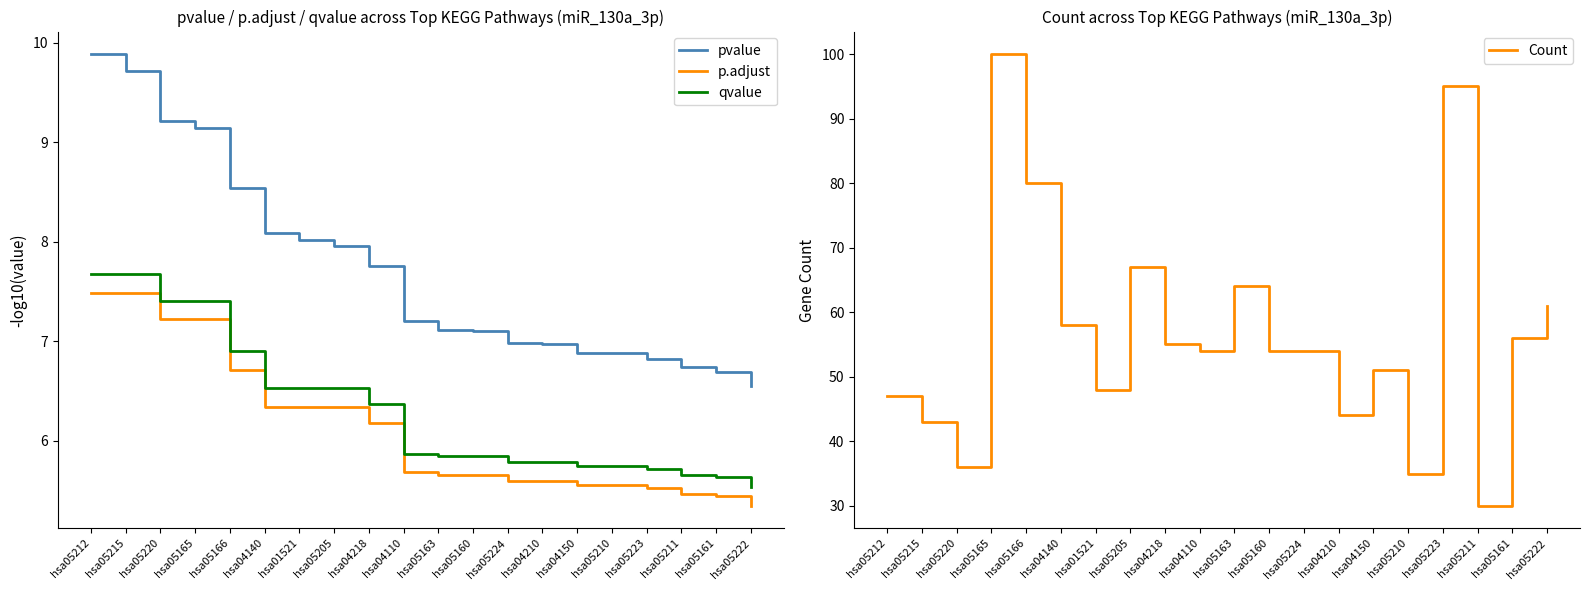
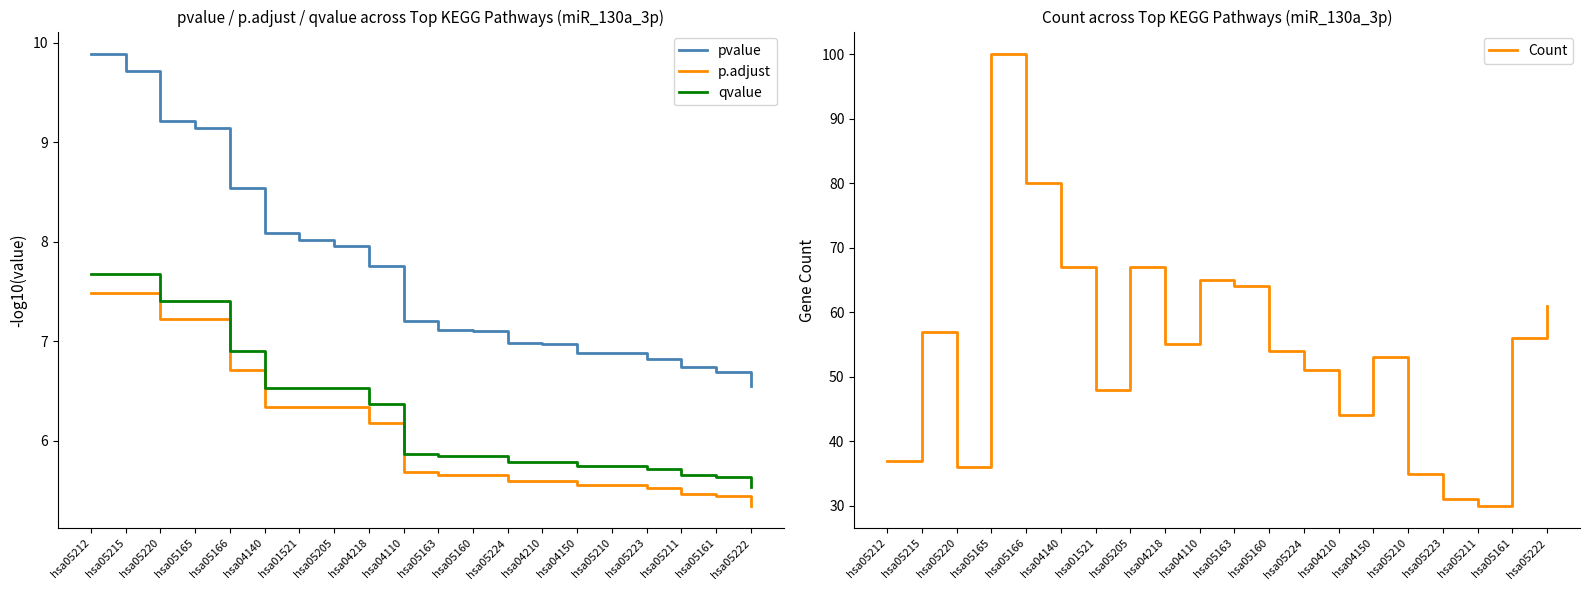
Count across Top KEGG Pathways (miR_130a_3p), hsa05212: 47 -> 37
Count across Top KEGG Pathways (miR_130a_3p), hsa05215: 43 -> 57
Count across Top KEGG Pathways (miR_130a_3p), hsa04140: 58 -> 67
Count across Top KEGG Pathways (miR_130a_3p), hsa04110: 54 -> 65
Count across Top KEGG Pathways (miR_130a_3p), hsa05224: 54 -> 51
Count across Top KEGG Pathways (miR_130a_3p), hsa04150: 51 -> 53
Count across Top KEGG Pathways (miR_130a_3p), hsa05223: 95 -> 31
